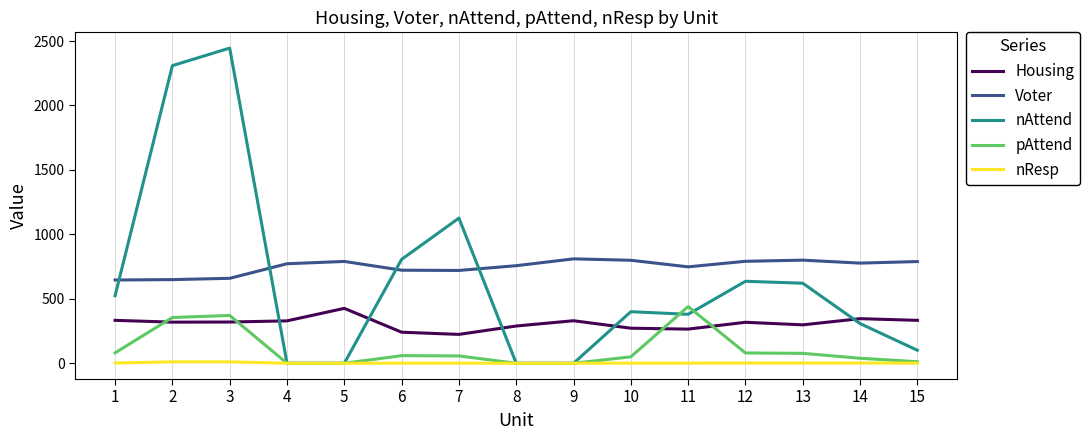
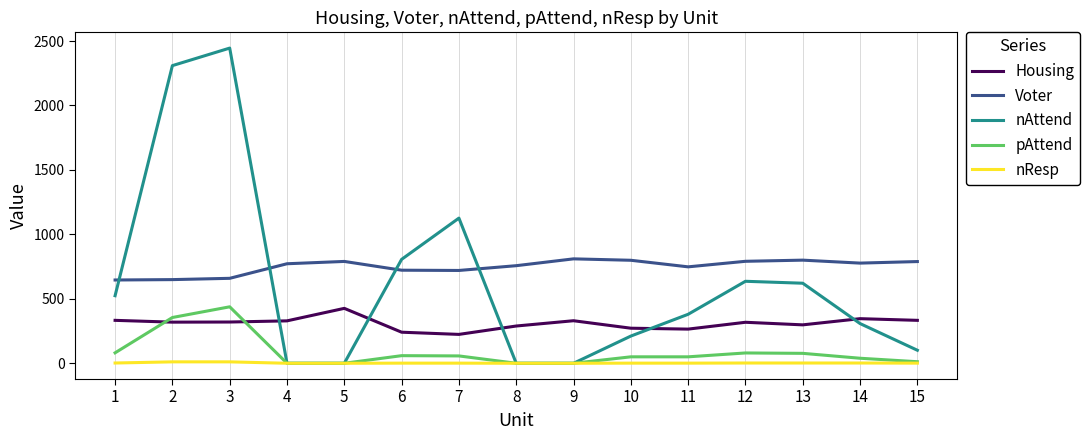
pAttend, 3: 370 -> 440
nAttend, 10: 400 -> 210
pAttend, 11: 440 -> 50
